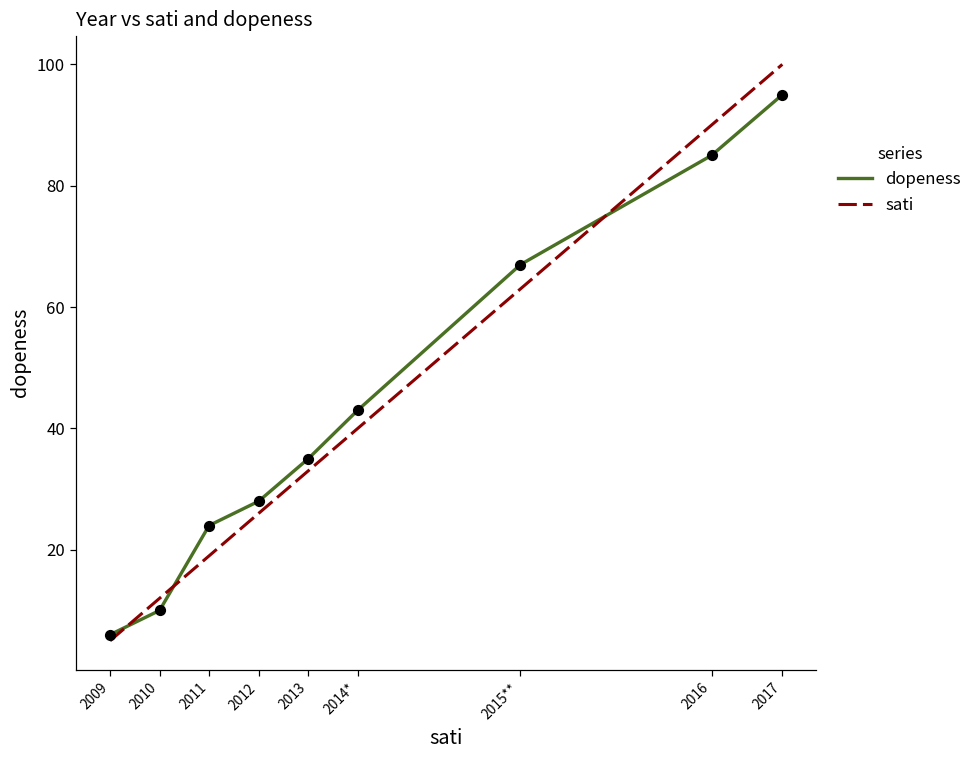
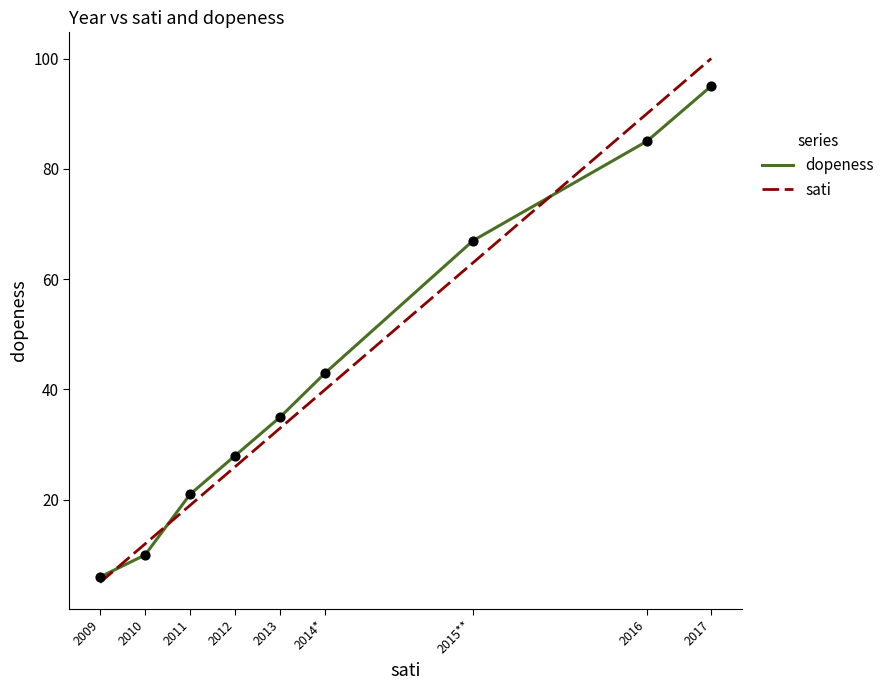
dopeness, 2011: 24 -> 21
